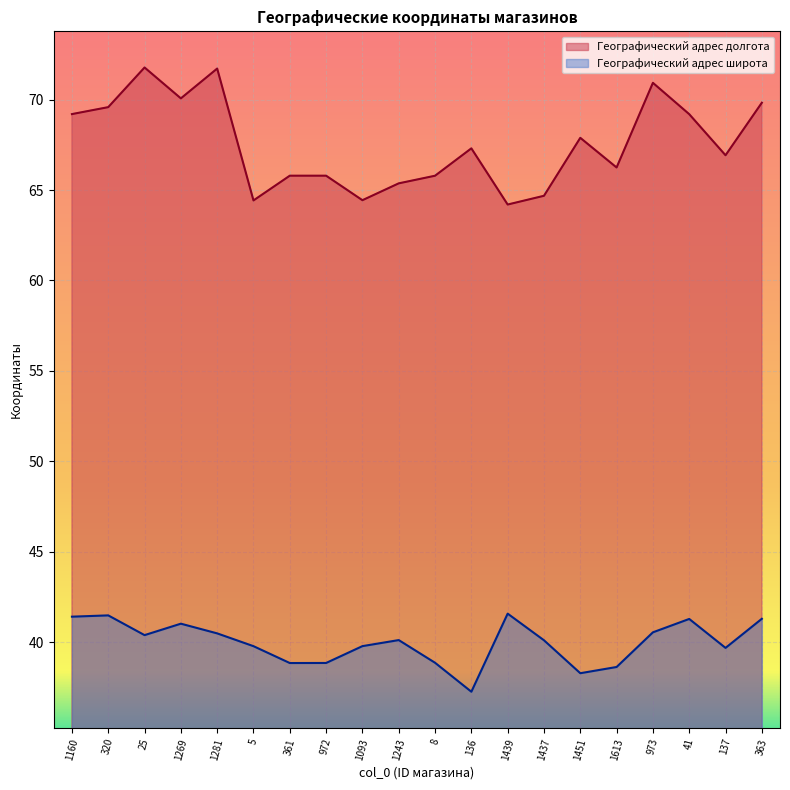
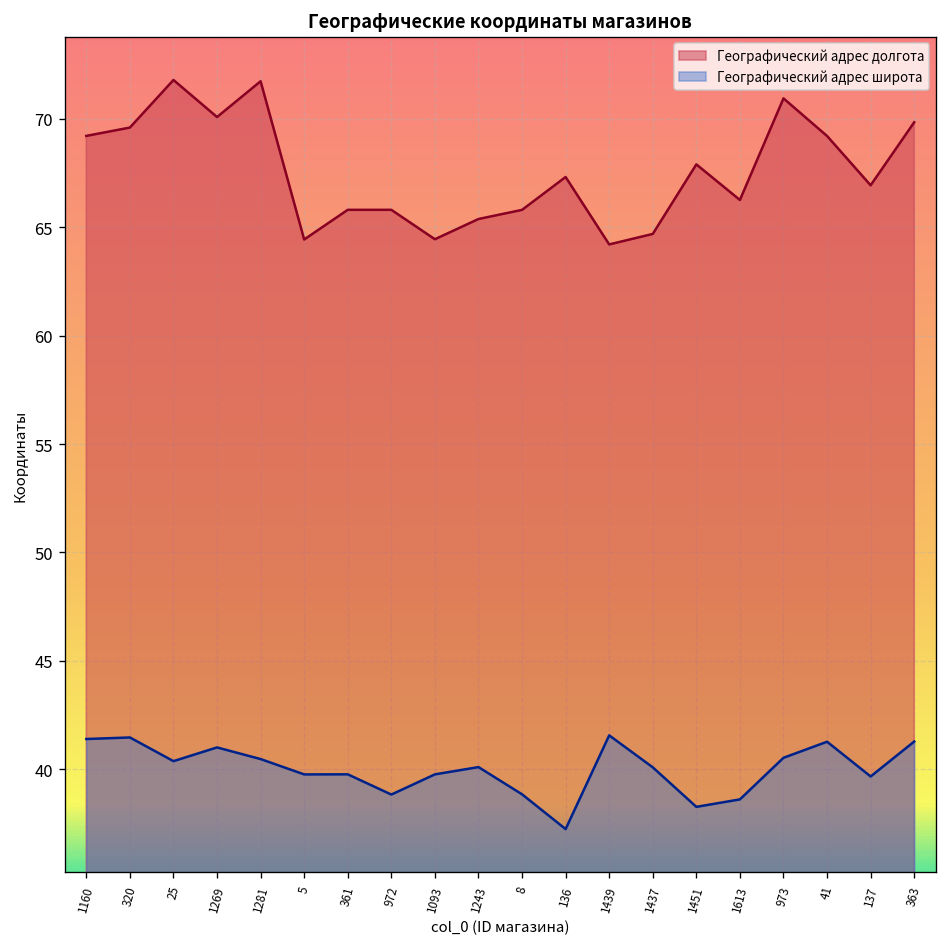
Географический адрес широта, 361: 38.8 -> 39.8
